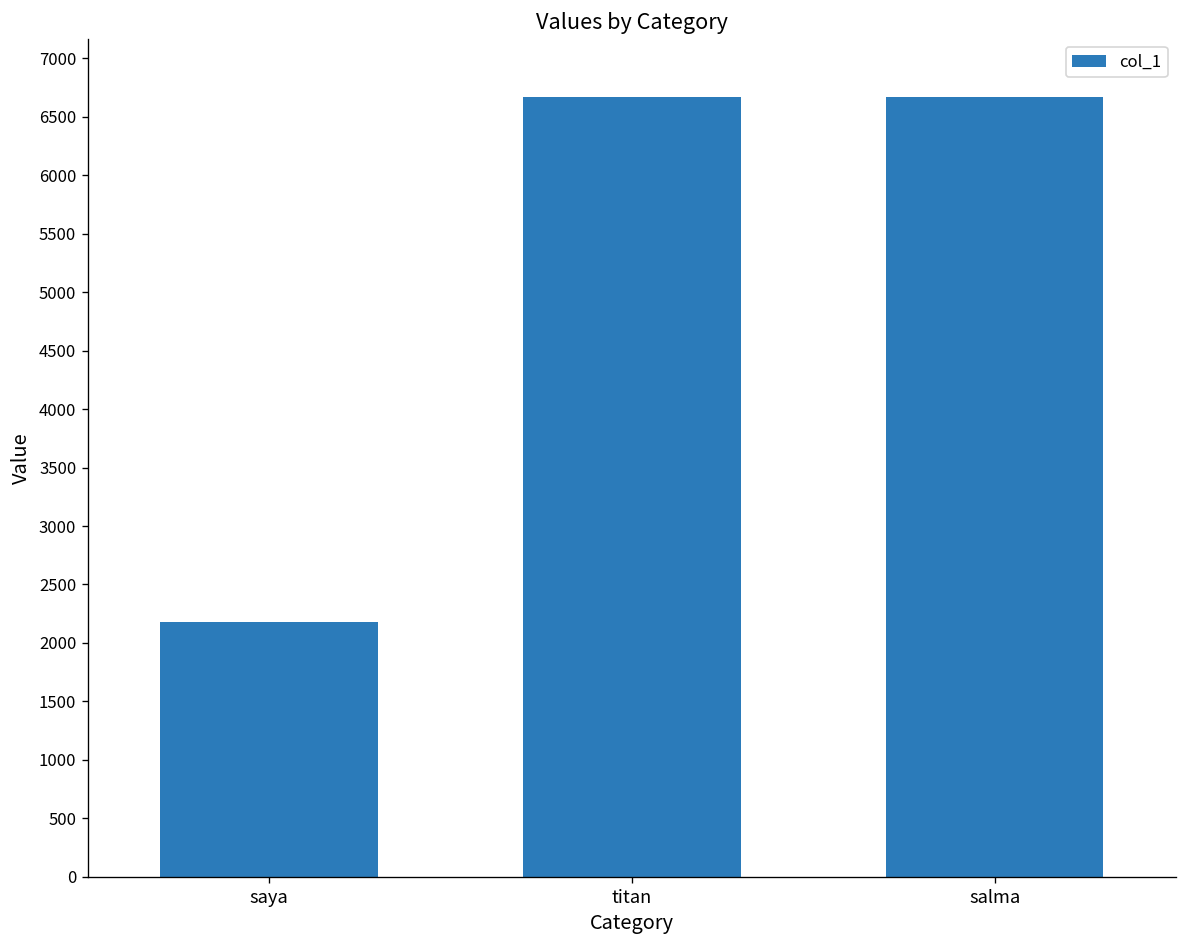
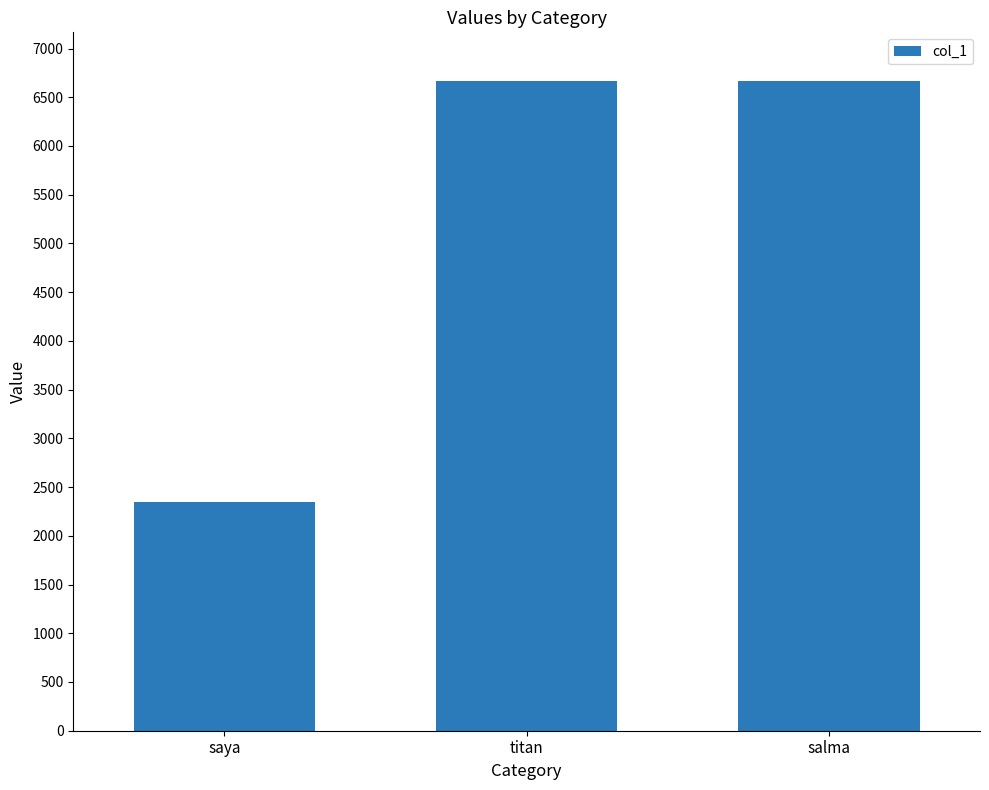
saya: 2200 -> 2300
